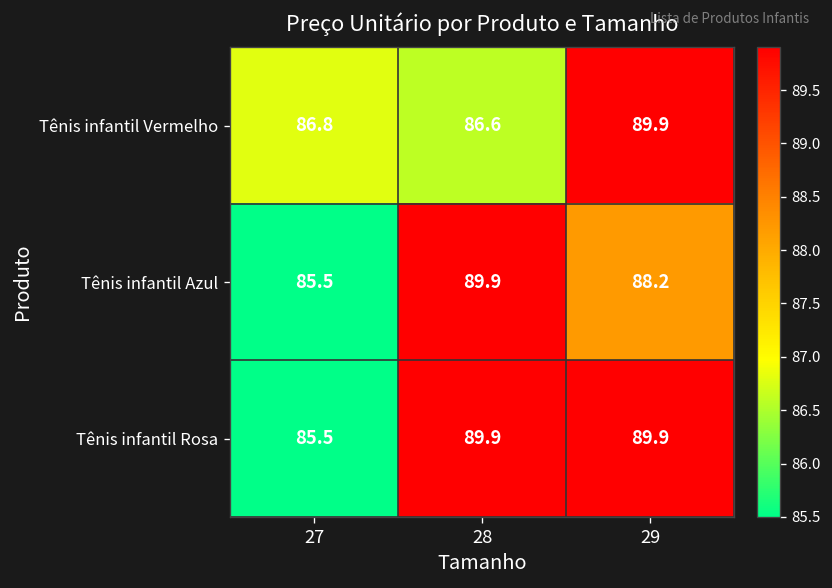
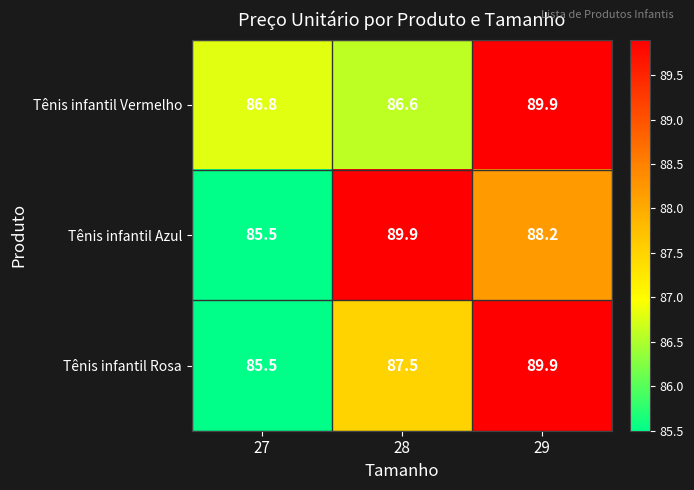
Tênis infantil Rosa, 28: 89.9 -> 87.5
